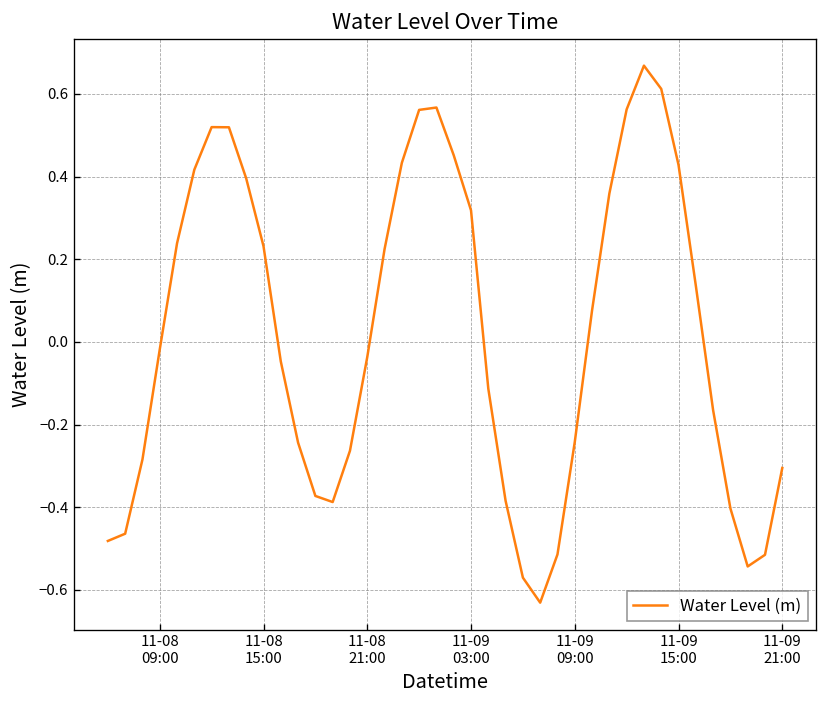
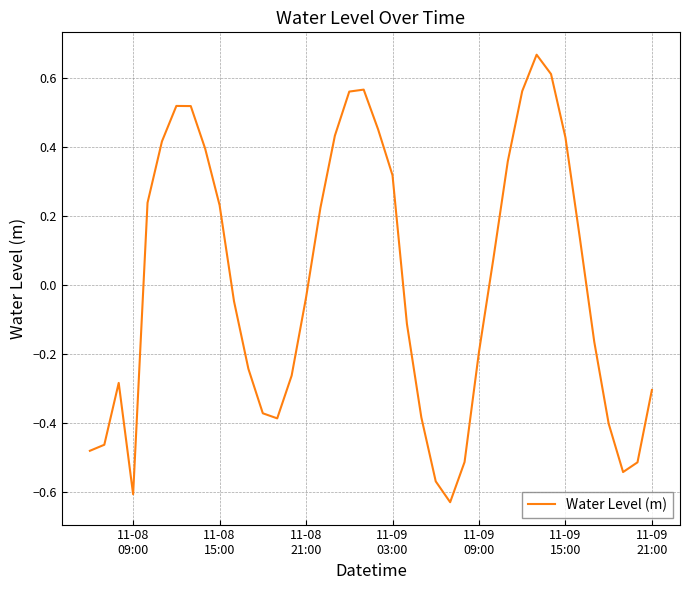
11-08 09:00: -0.02 -> -0.61
11-09 09:00: -0.24 -> -0.19
